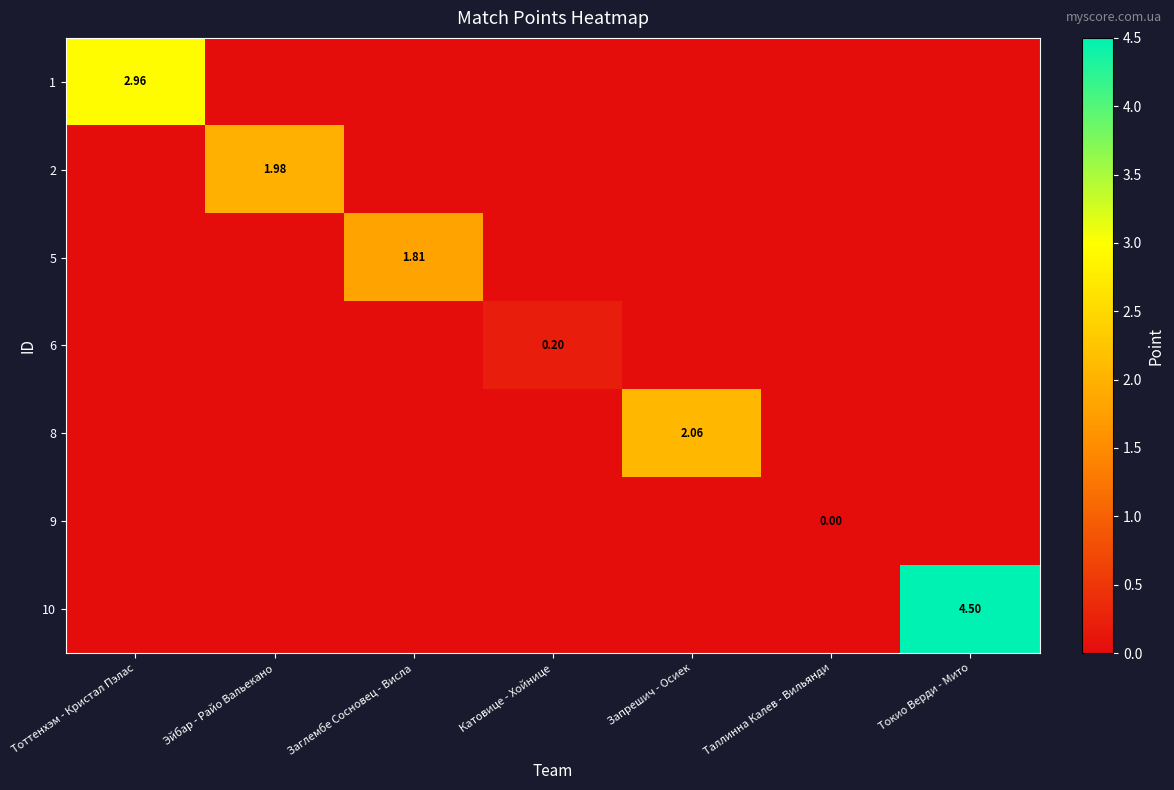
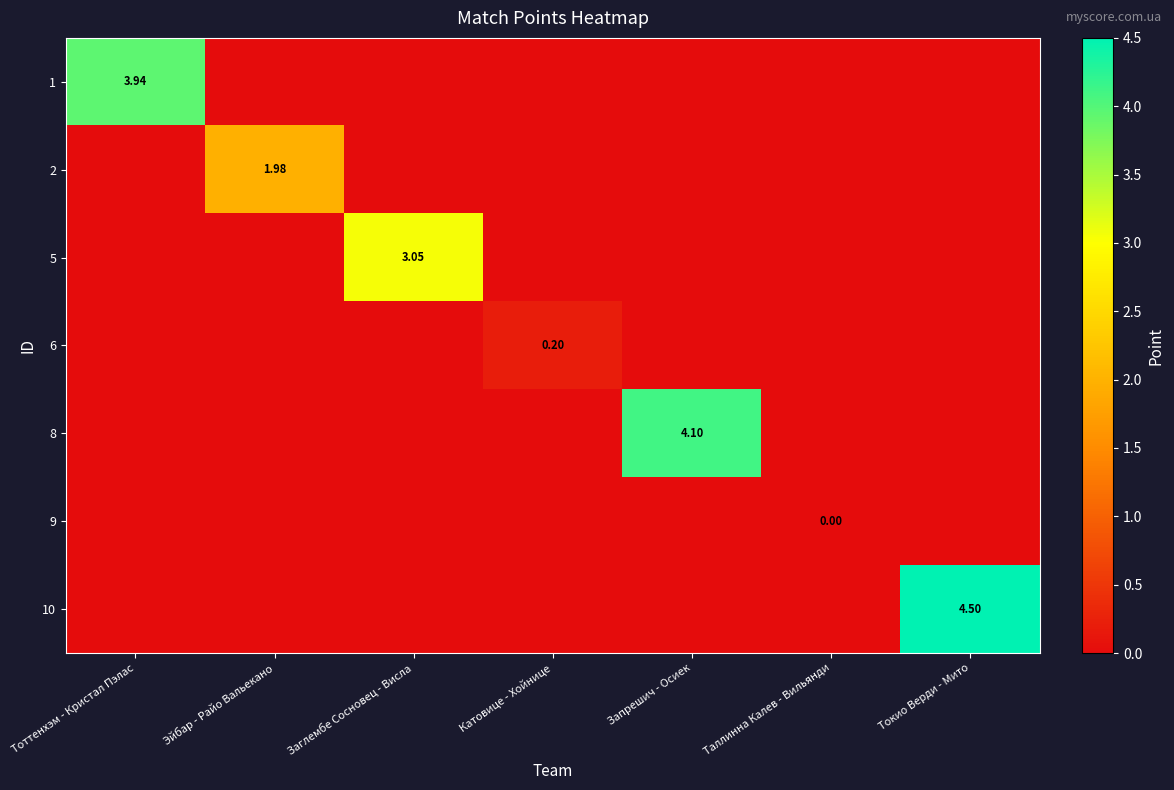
1, Тоттенхэм - Кристал Пэлас: 2.96 -> 3.94
5, Заглембе Сосновец - Висла: 1.81 -> 3.05
8, Запрешич - Осиек: 2.06 -> 4.10
